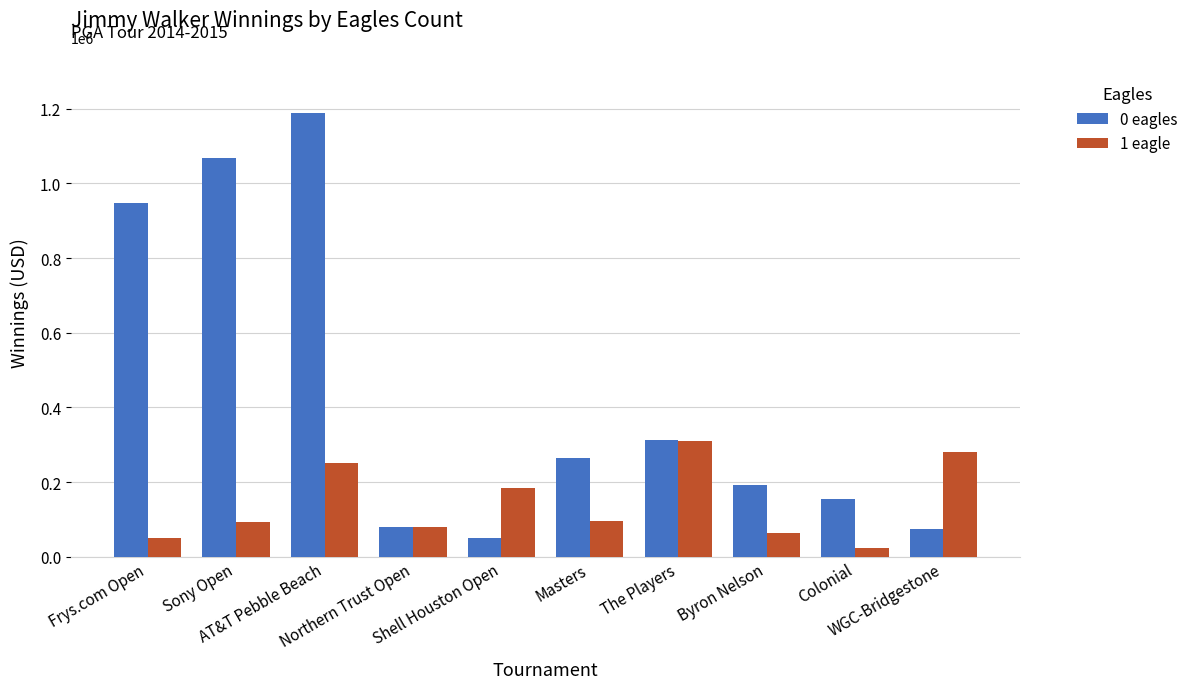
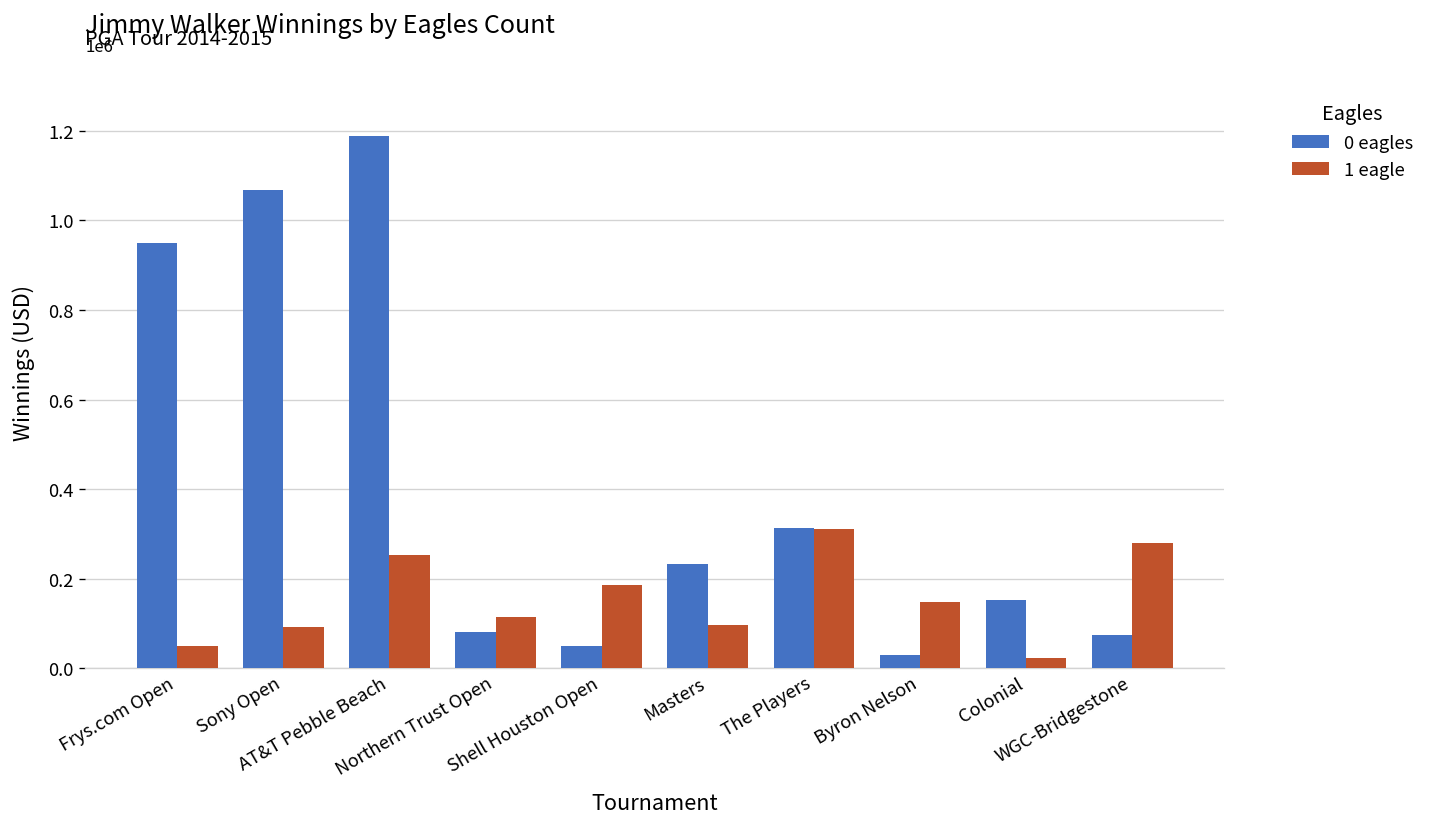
1 eagle, Northern Trust Open: 80000 -> 120000
0 eagles, Masters: 260000 -> 230000
0 eagles, Byron Nelson: 190000 -> 30000
1 eagle, Byron Nelson: 60000 -> 150000
